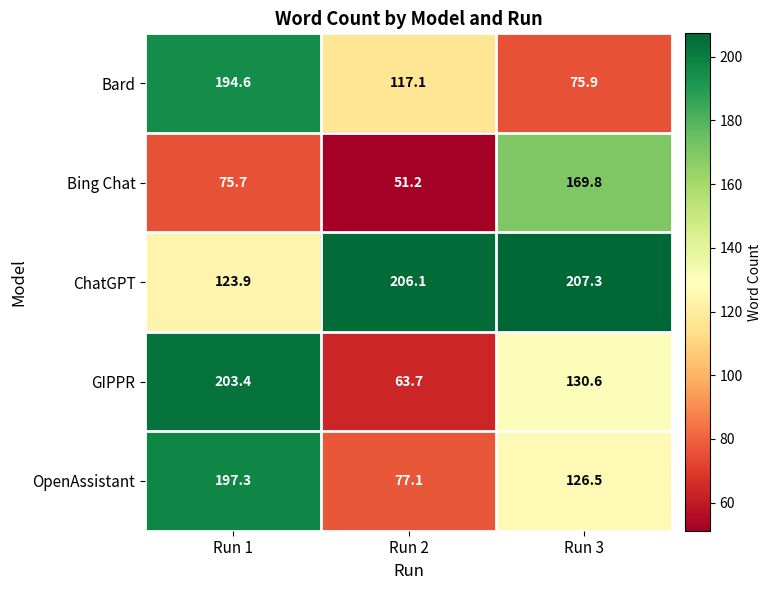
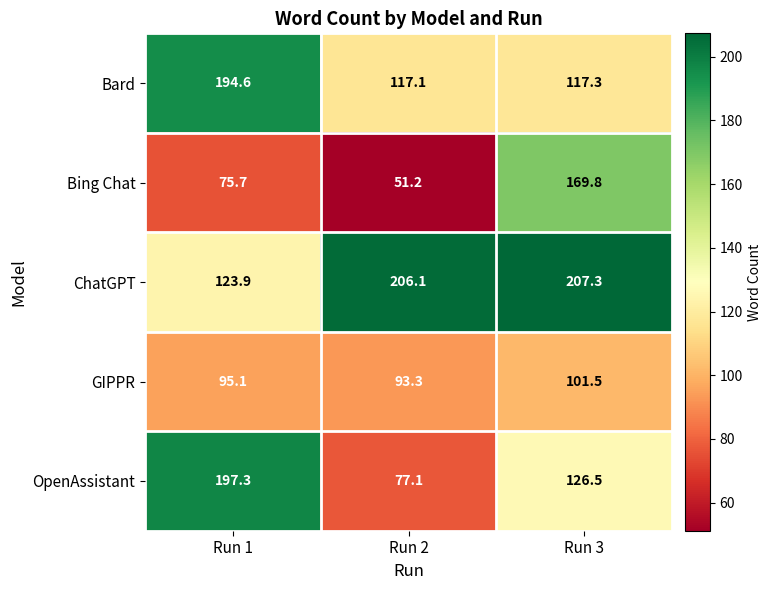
Bard, Run 3: 75.9 -> 117.3
GIPPR, Run 1: 203.4 -> 95.1
GIPPR, Run 2: 63.7 -> 93.3
GIPPR, Run 3: 130.6 -> 101.5
